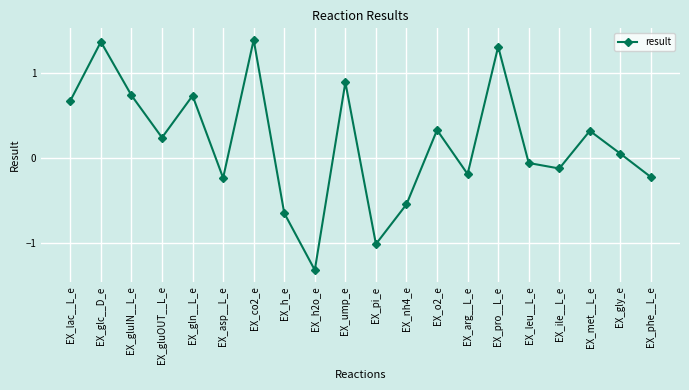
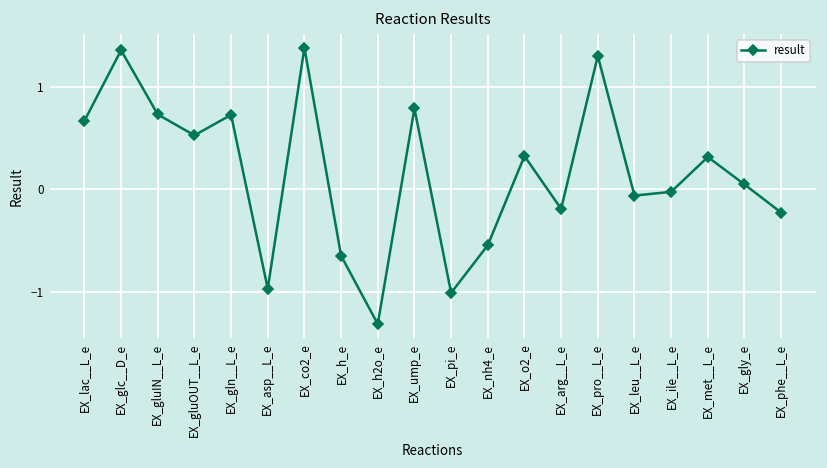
EX_gluOUT__L_e: 0.2 -> 0.5
EX_asp__L_e: -0.2 -> -1.0
EX_ump_e: 0.9 -> 0.8
EX_ile__L_e: -0.1 -> 0.0
